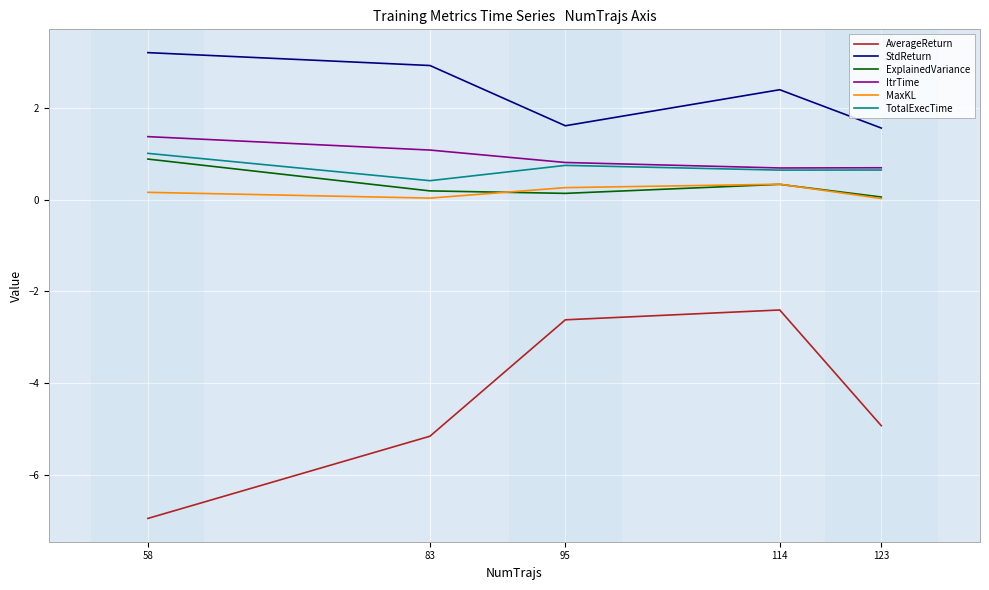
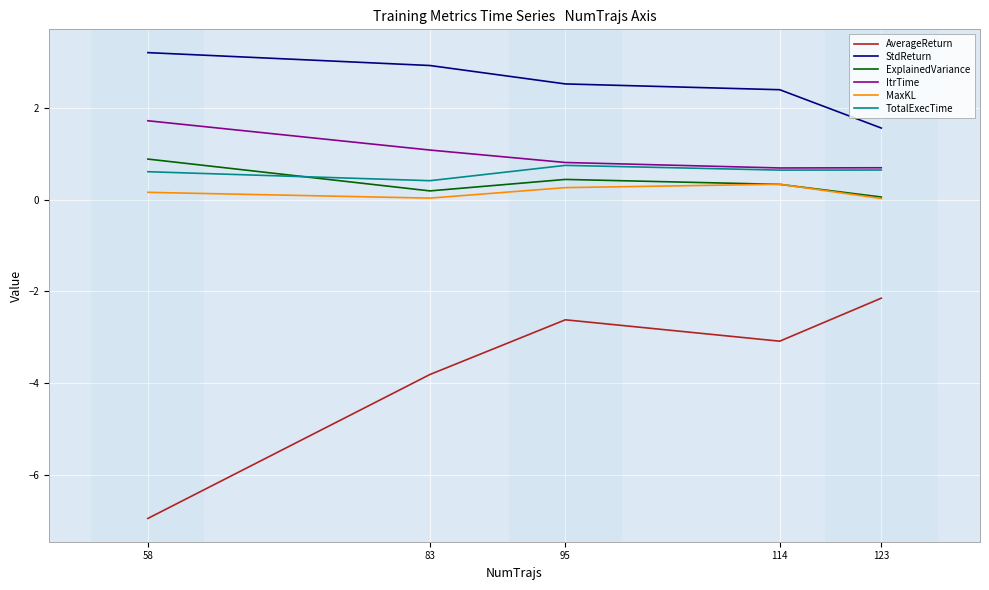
ItrTime, 58: 1.4 -> 1.7
TotalExecTime, 58: 1.0 -> 0.6
AverageReturn, 83: -5.2 -> -3.8
StdReturn, 95: 1.6 -> 2.5
ExplainedVariance, 95: 0.1 -> 0.4
AverageReturn, 114: -2.4 -> -3.1
AverageReturn, 123: -4.9 -> -2.1
